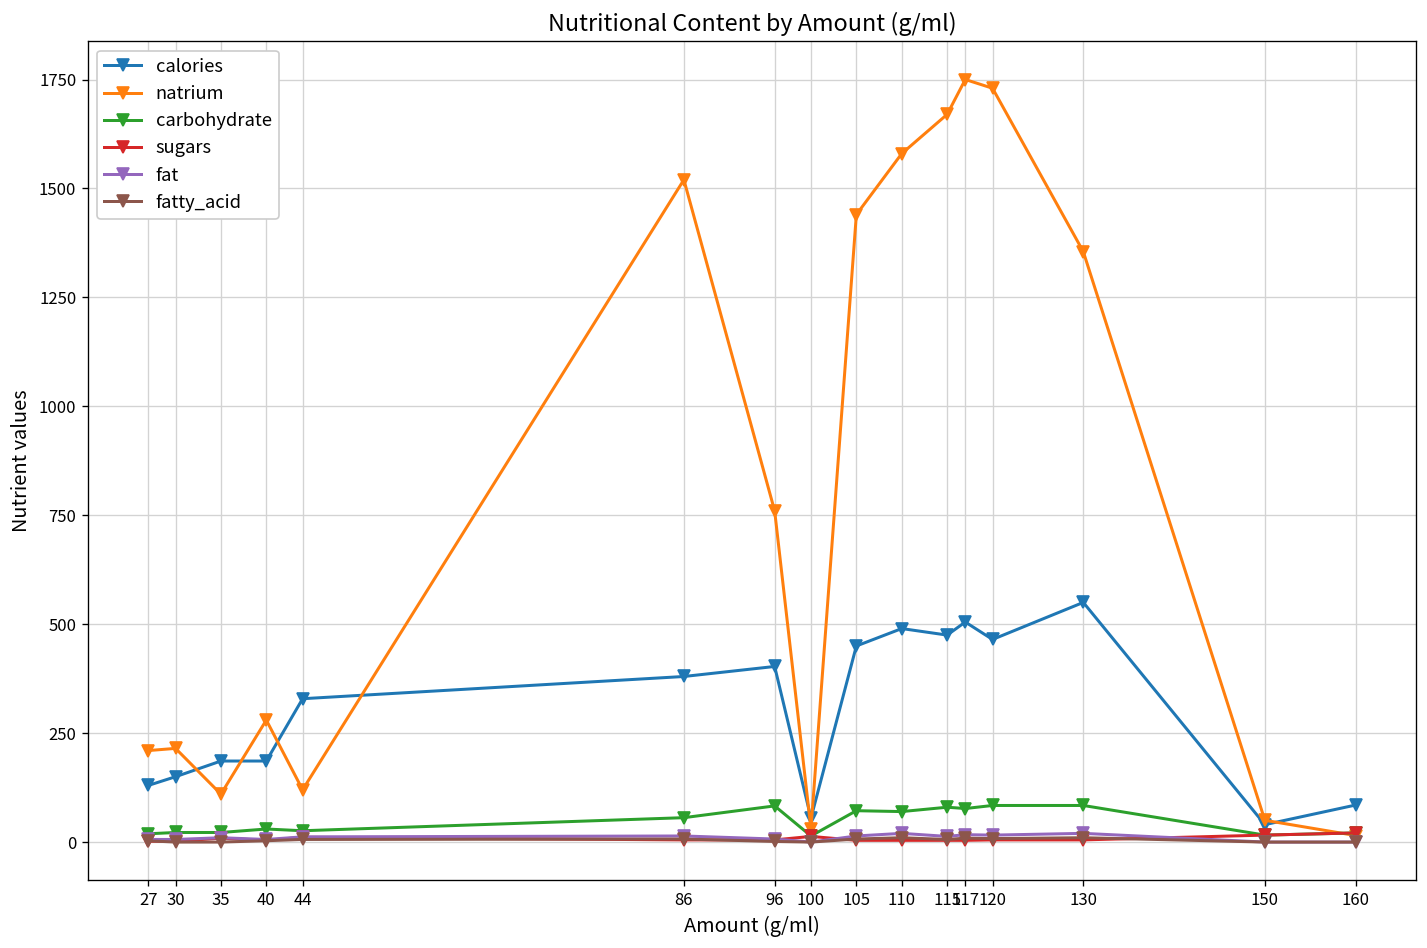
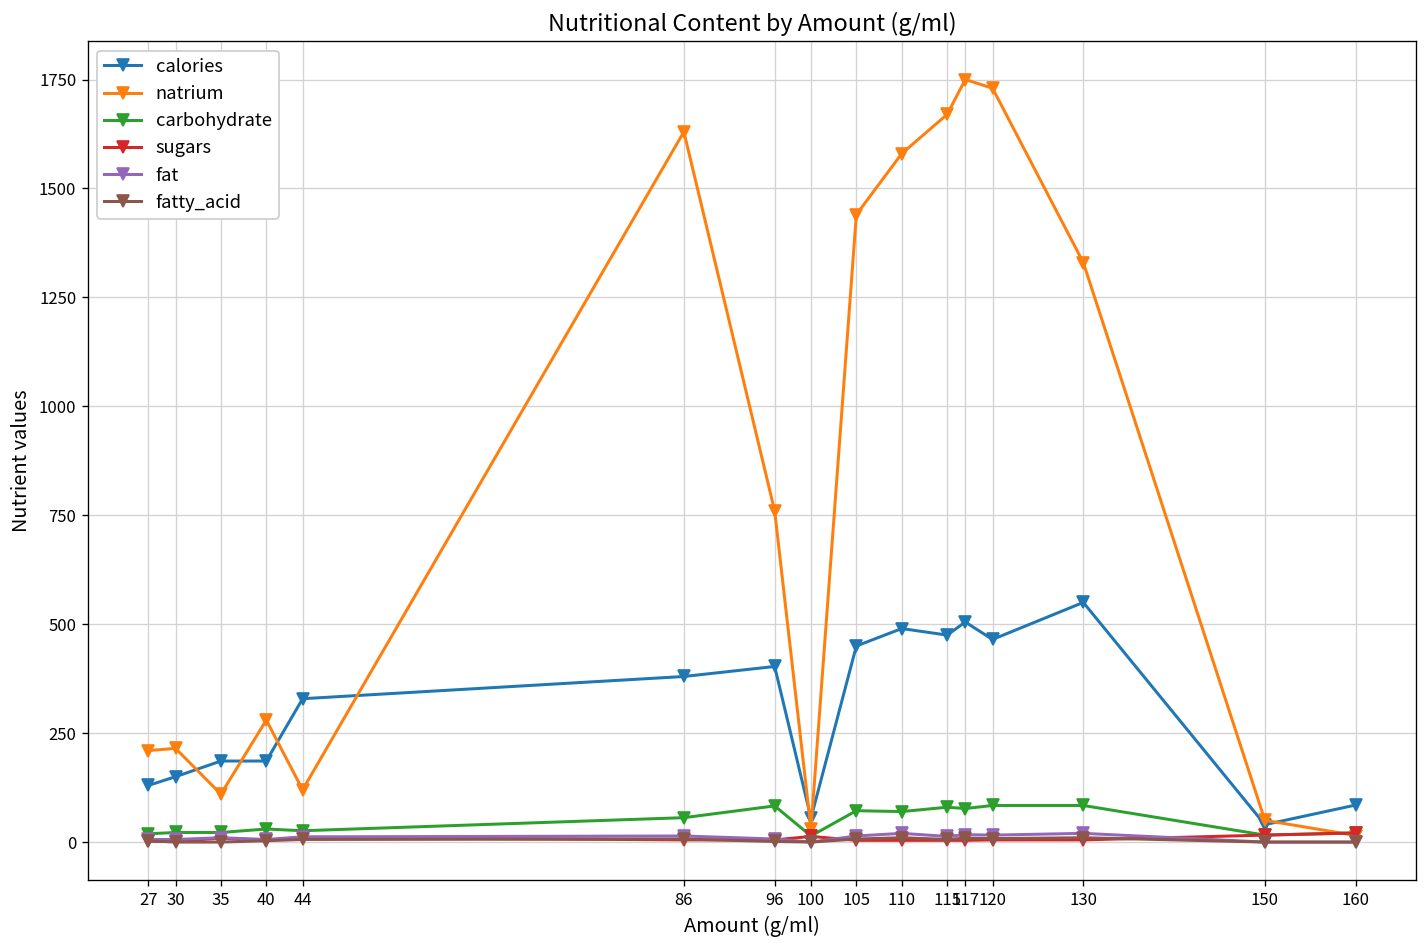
natrium, 86: 1520 -> 1630
natrium, 130: 1360 -> 1330
